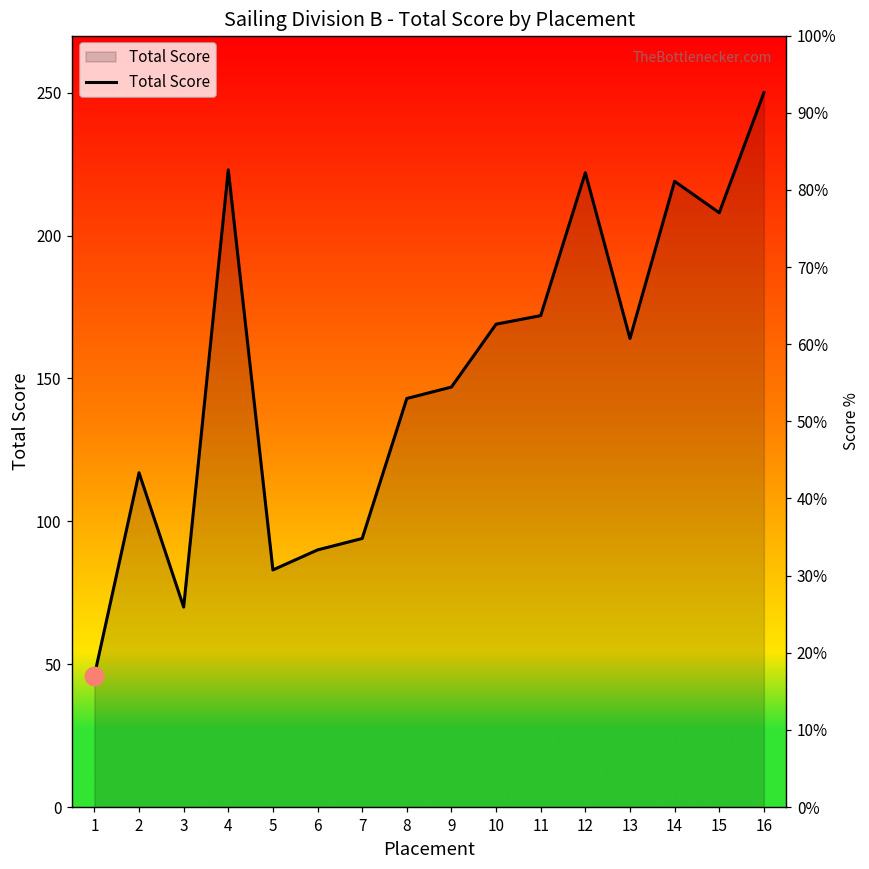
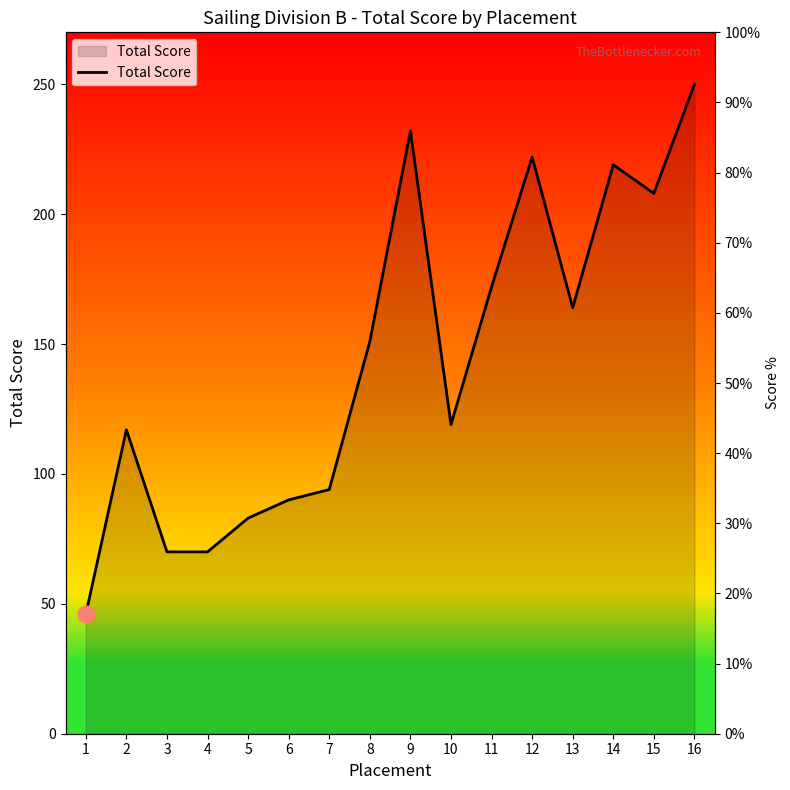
Total Score, 4: 223 -> 70
Total Score, 8: 143 -> 151
Total Score, 9: 147 -> 232
Total Score, 10: 169 -> 119
